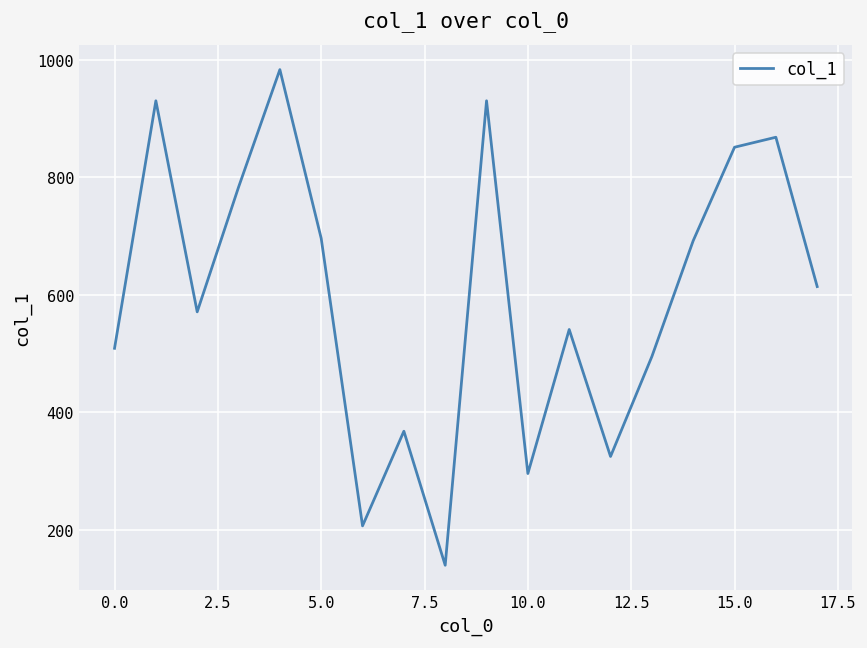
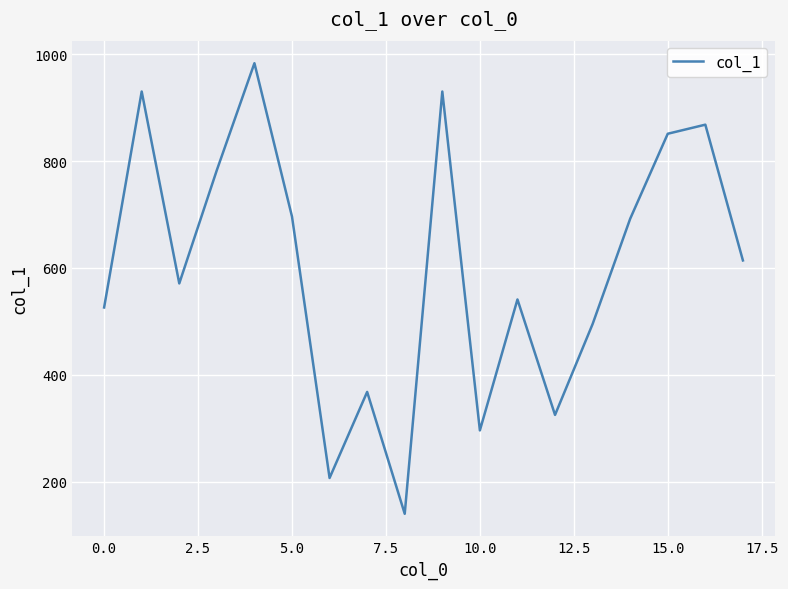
0.0: 510 -> 530
